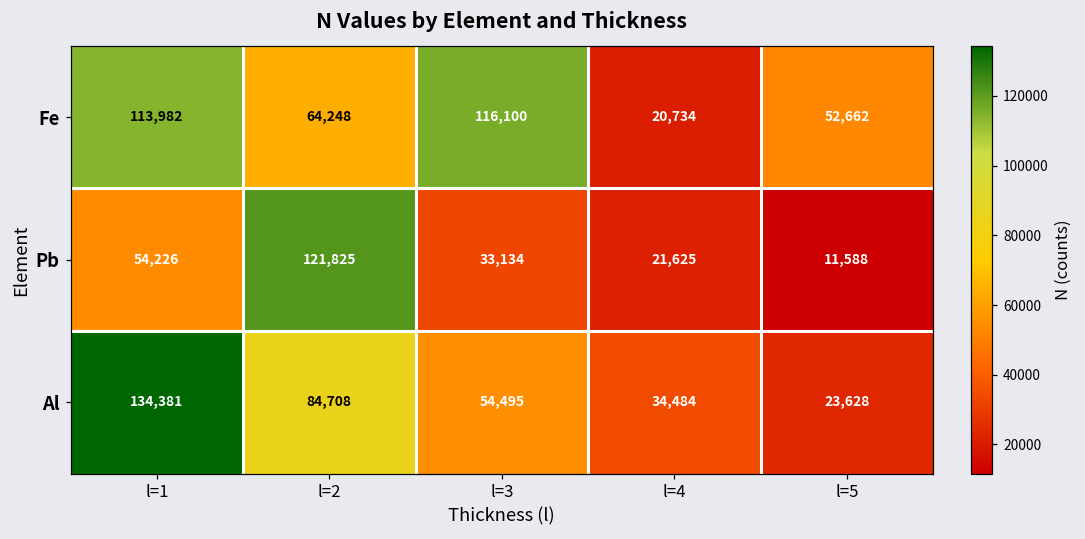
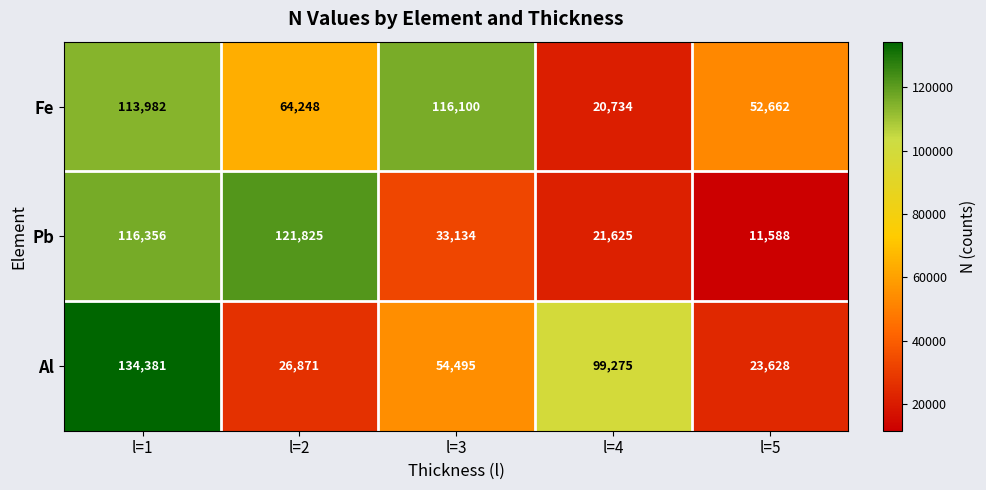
Pb, l=1: 54,226 -> 116,356
Al, l=2: 84,708 -> 26,871
Al, l=4: 34,484 -> 99,275
